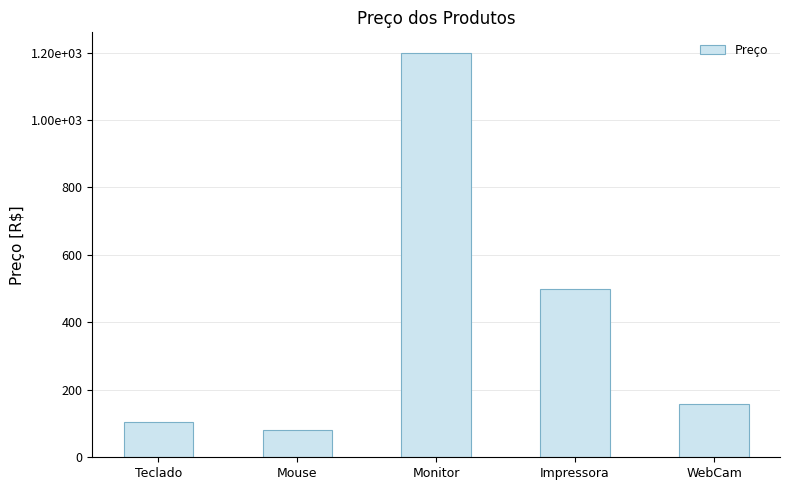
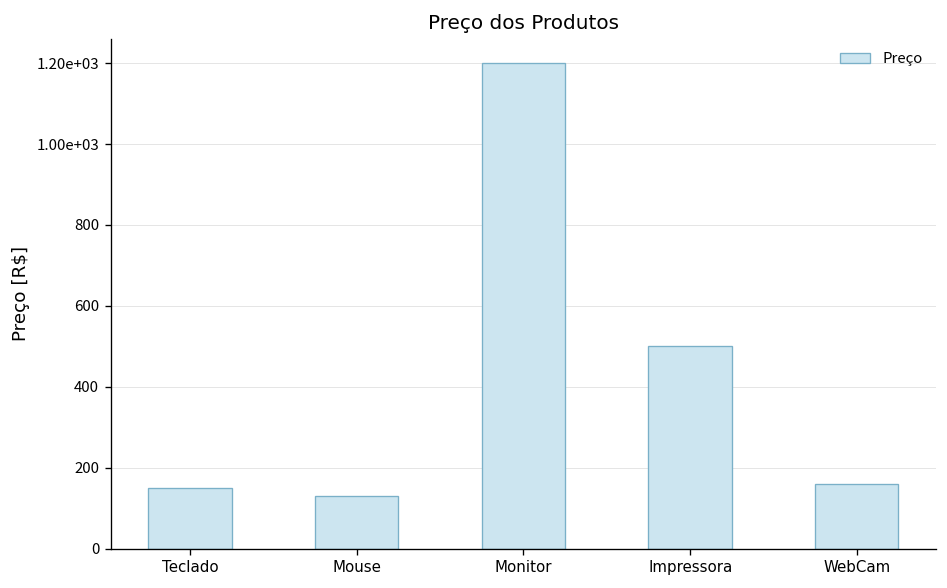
Teclado: 100 -> 150
Mouse: 80 -> 130
